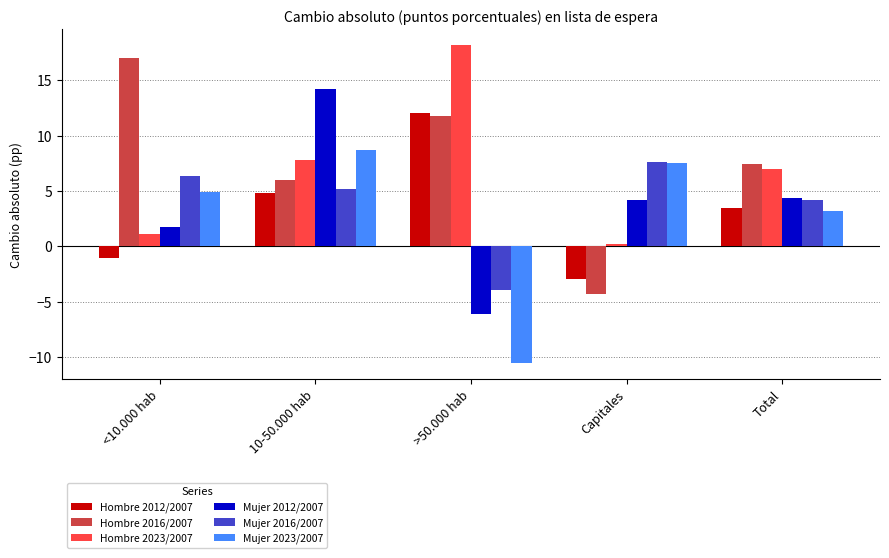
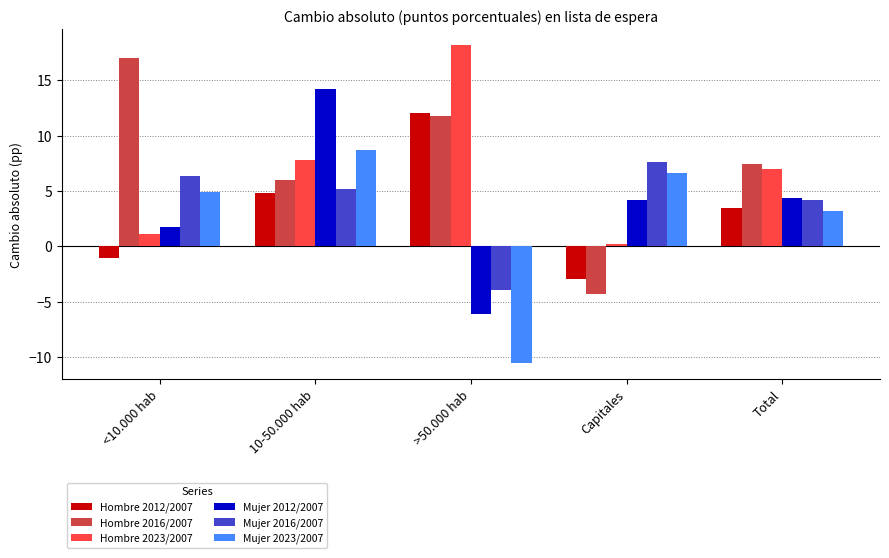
Mujer 2023/2007, Capitales: 7.6 -> 6.6
